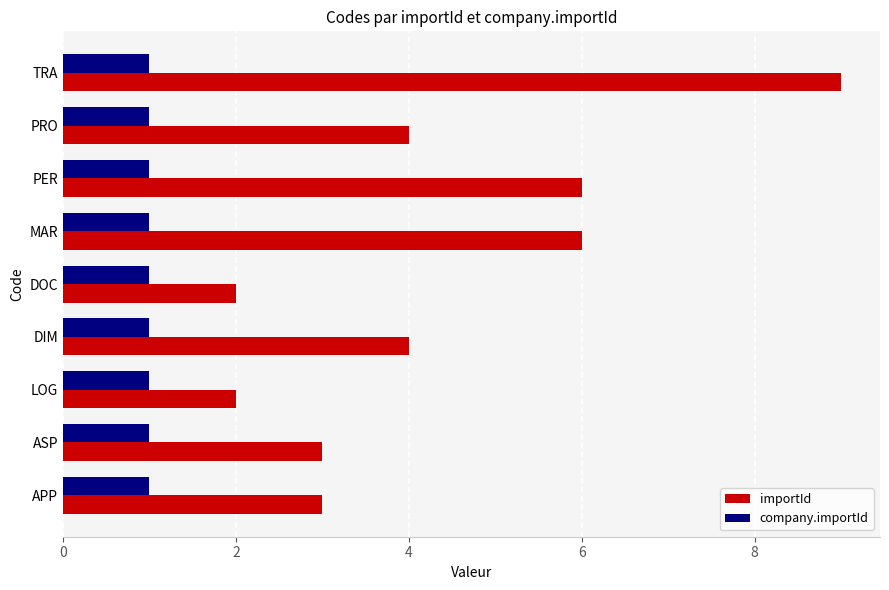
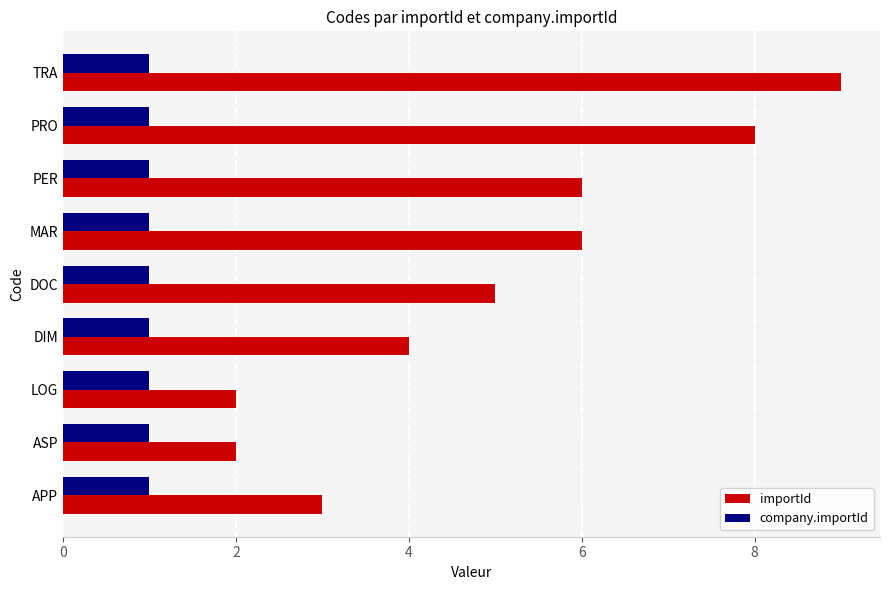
importId, PRO: 4 -> 8
importId, DOC: 2 -> 5
importId, ASP: 3 -> 2
